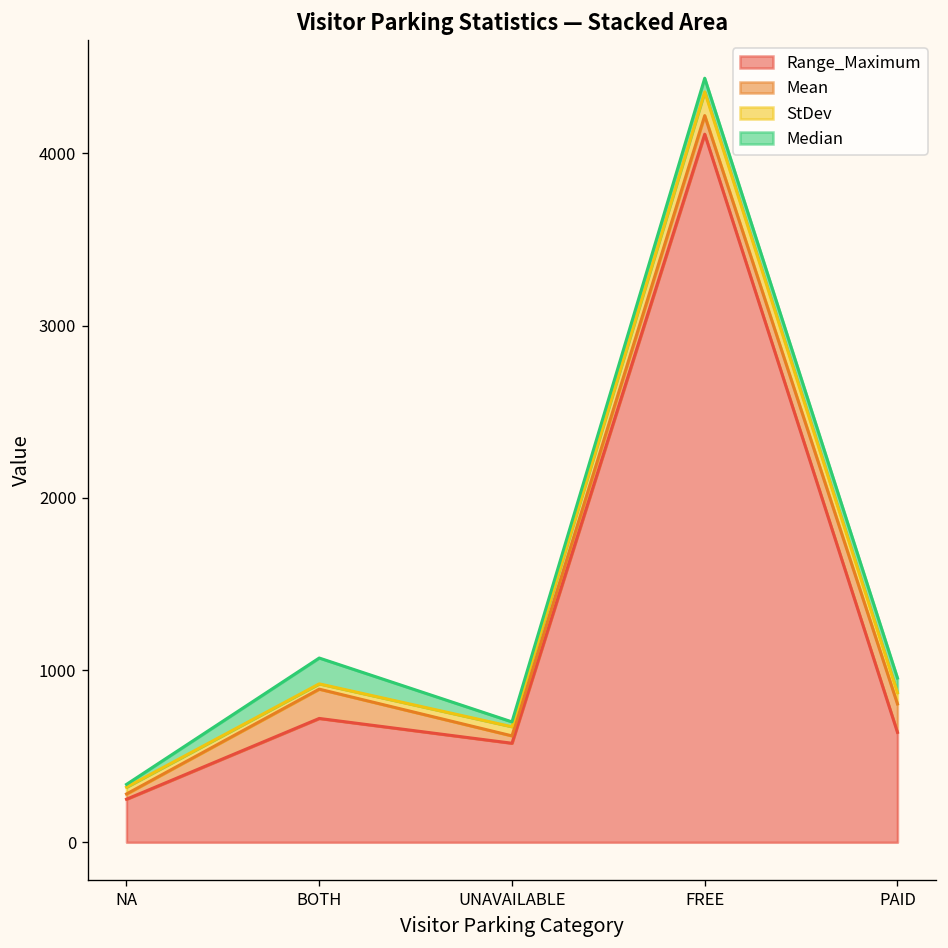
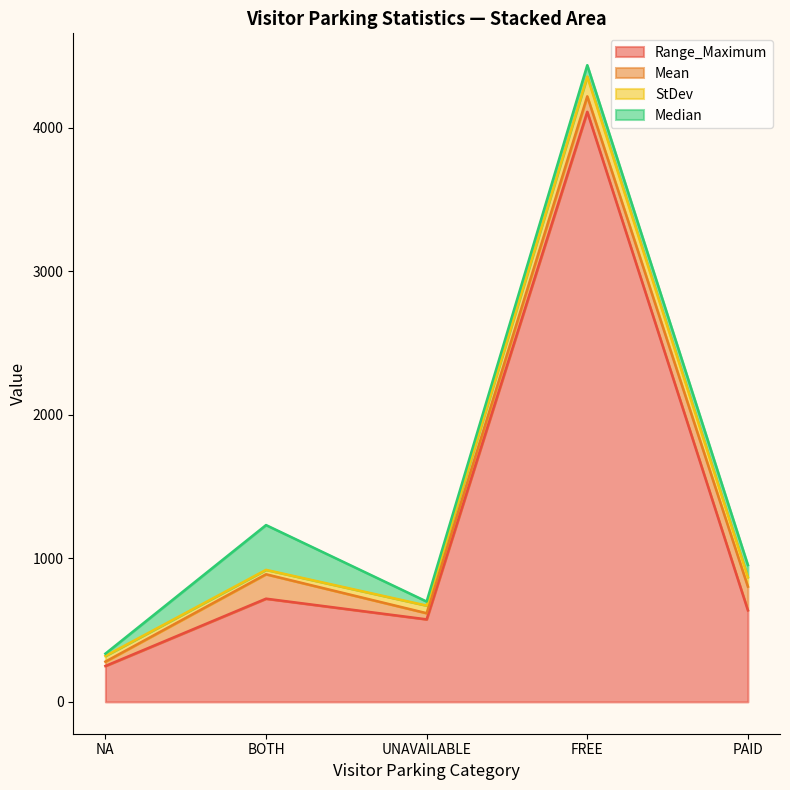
Median, BOTH: 150 -> 310
